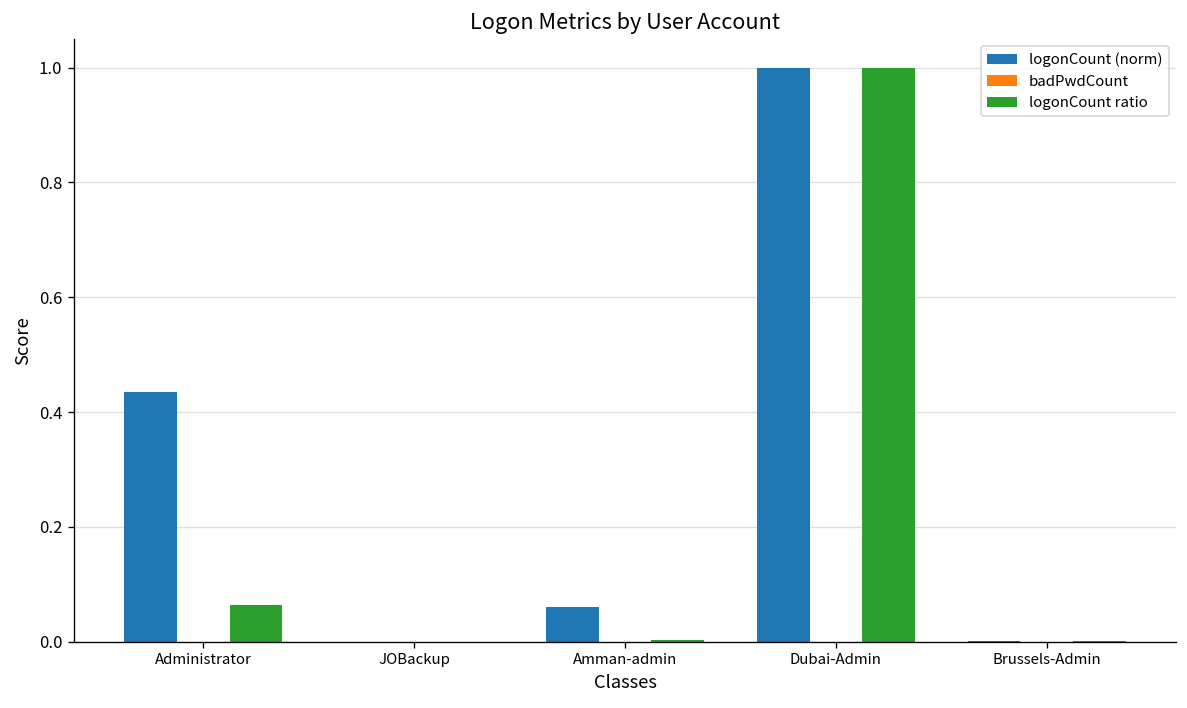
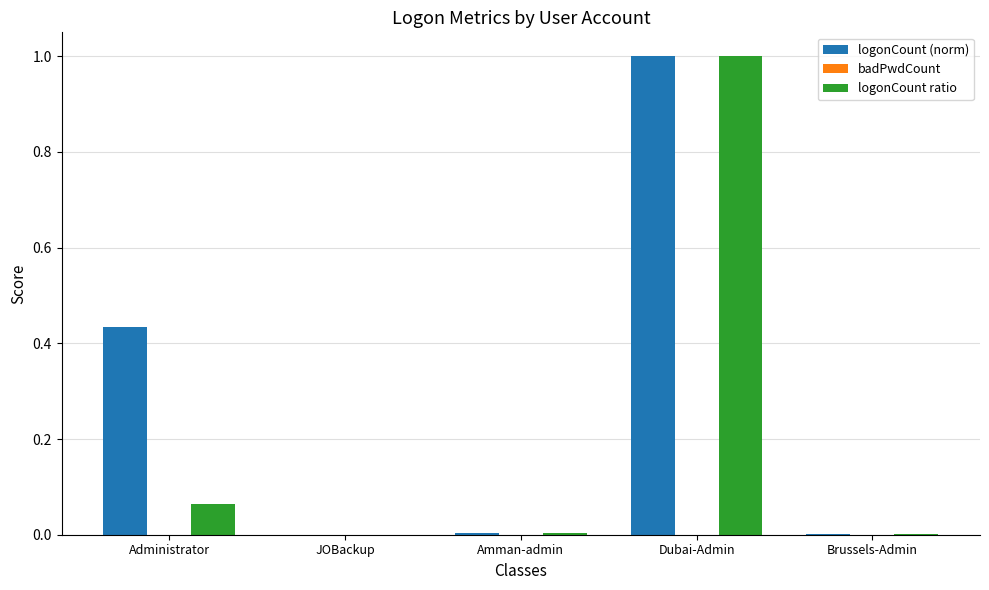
logonCount (norm), Amman-admin: 0.06 -> 0.00
